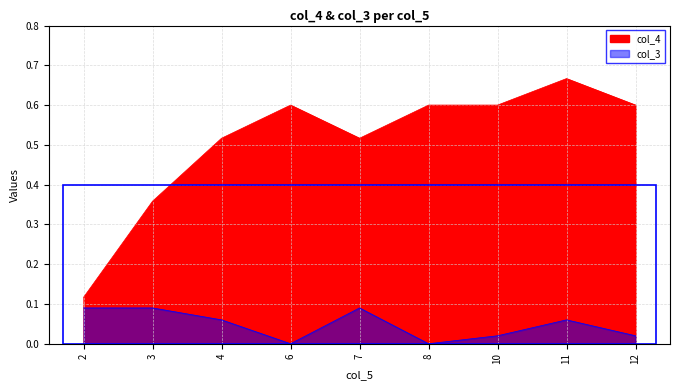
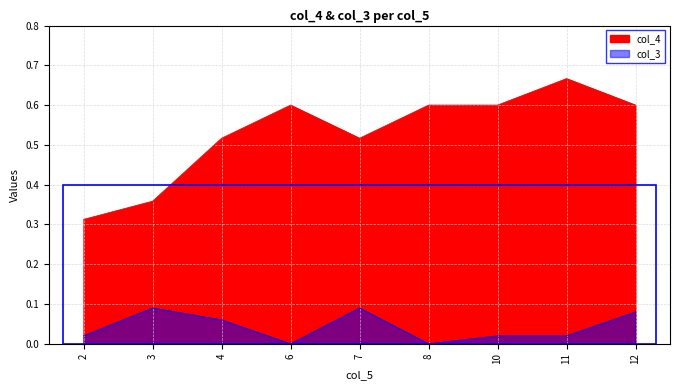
col_4, 2: 0.12 -> 0.31
col_3, 2: 0.09 -> 0.02
col_3, 11: 0.06 -> 0.02
col_3, 12: 0.02 -> 0.08
